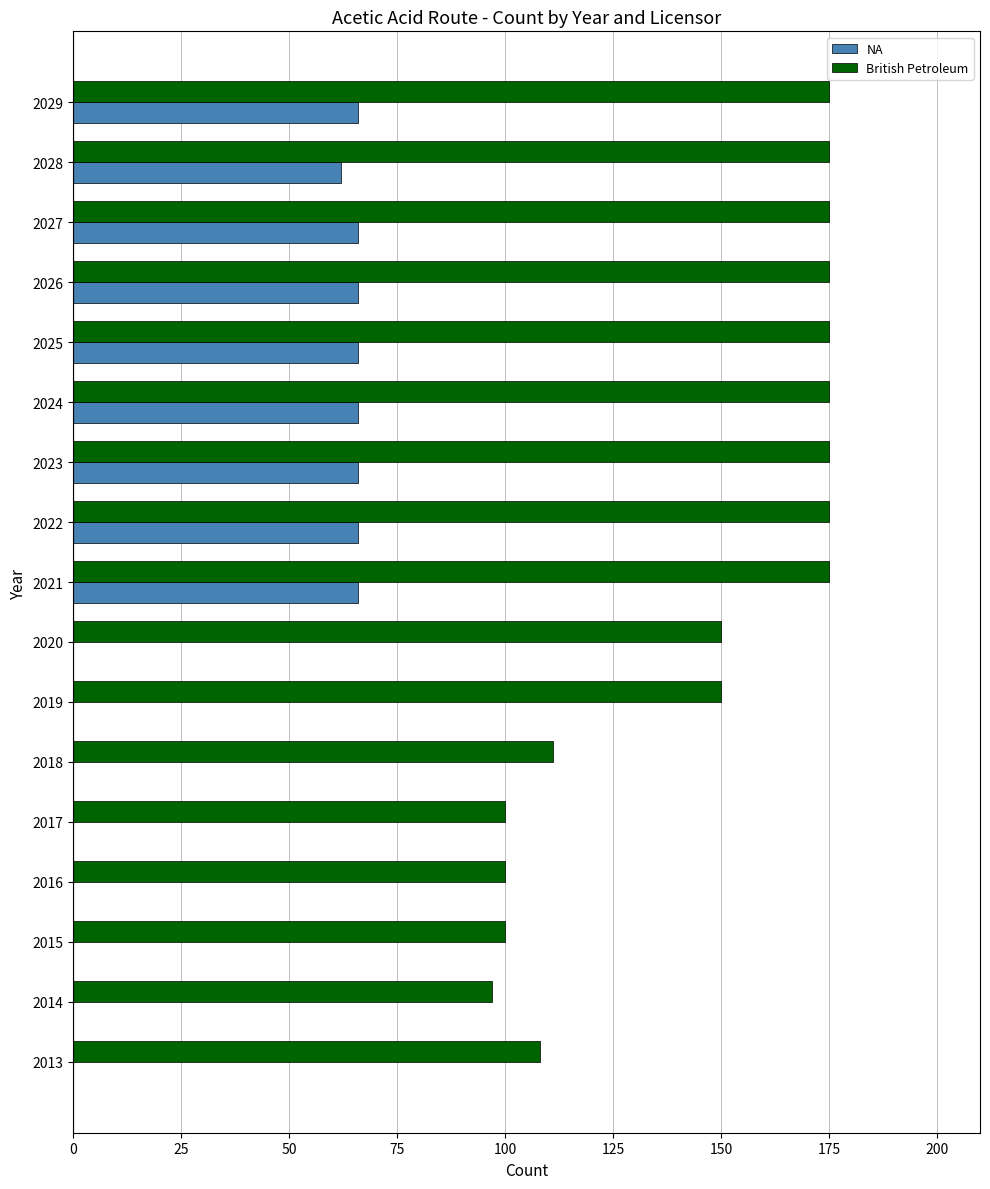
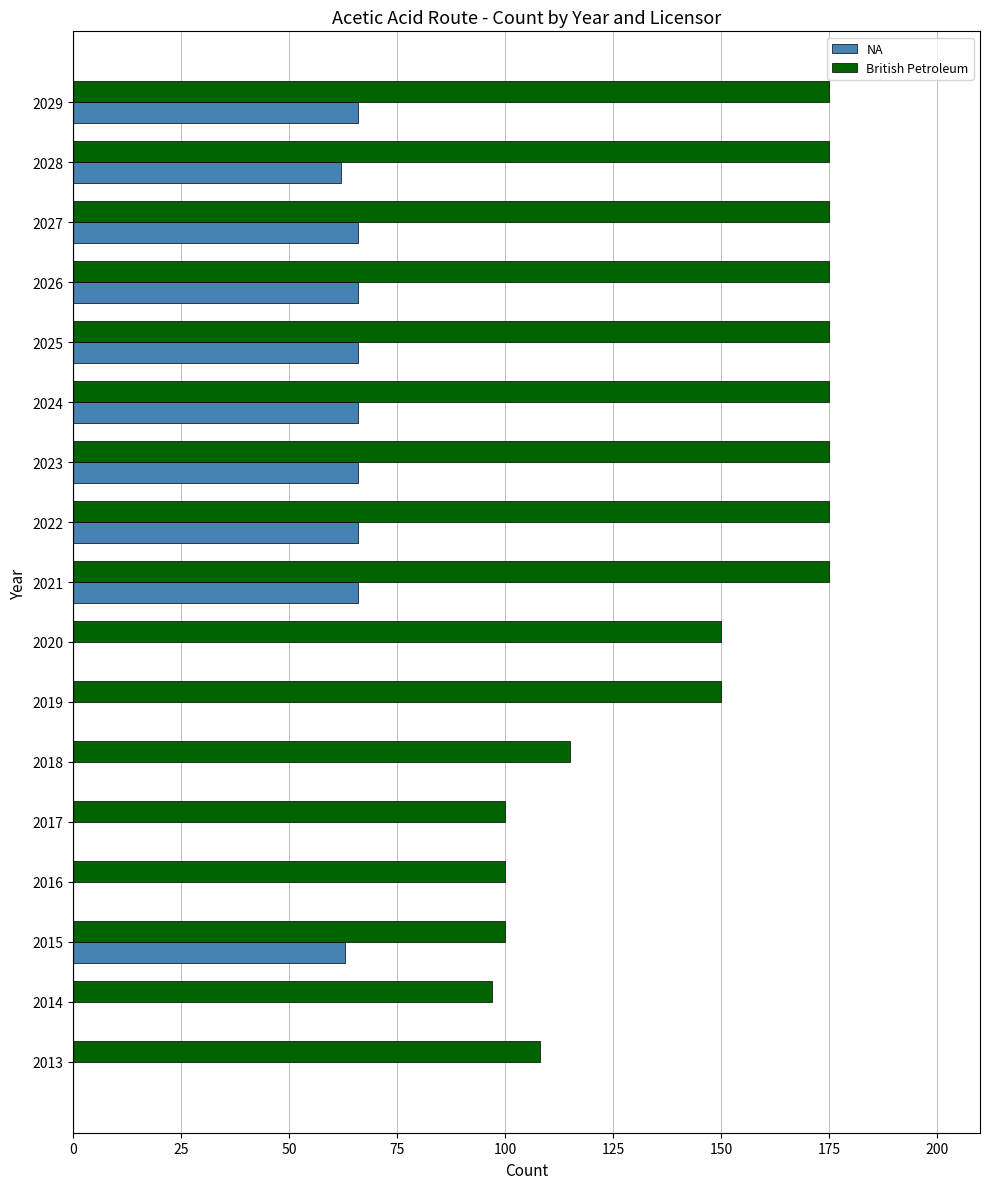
British Petroleum, 2018: 111 -> 115
NA, 2015: 0 -> 63
